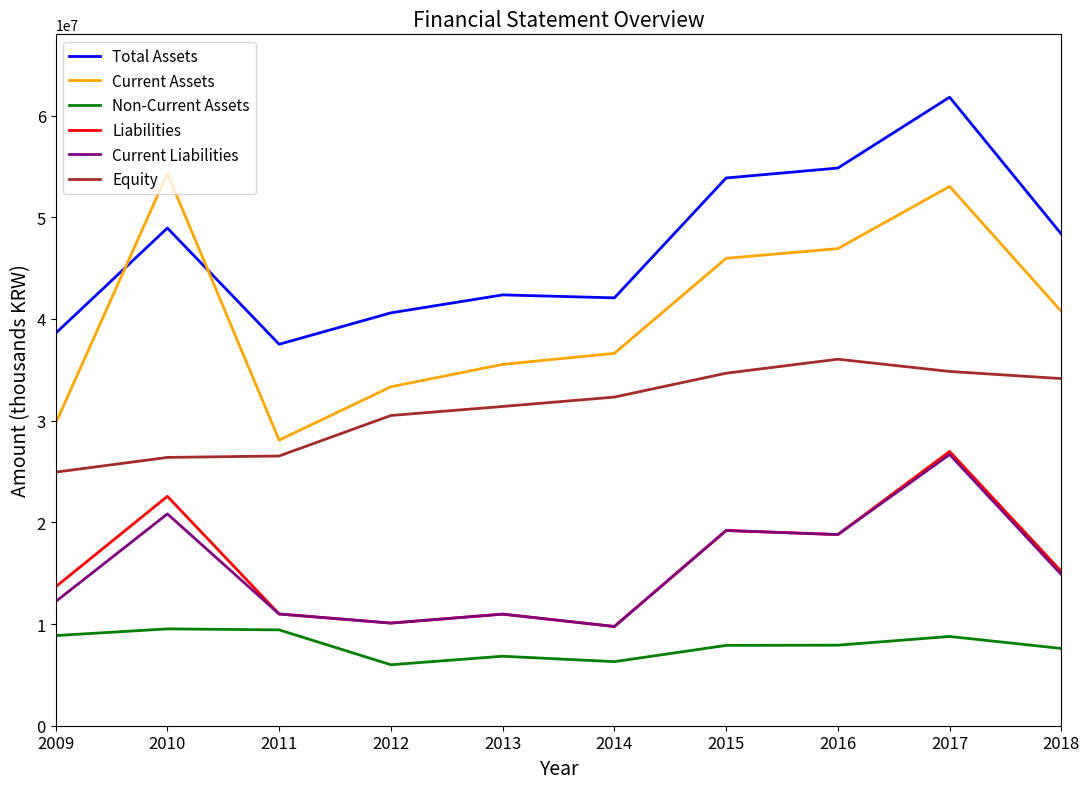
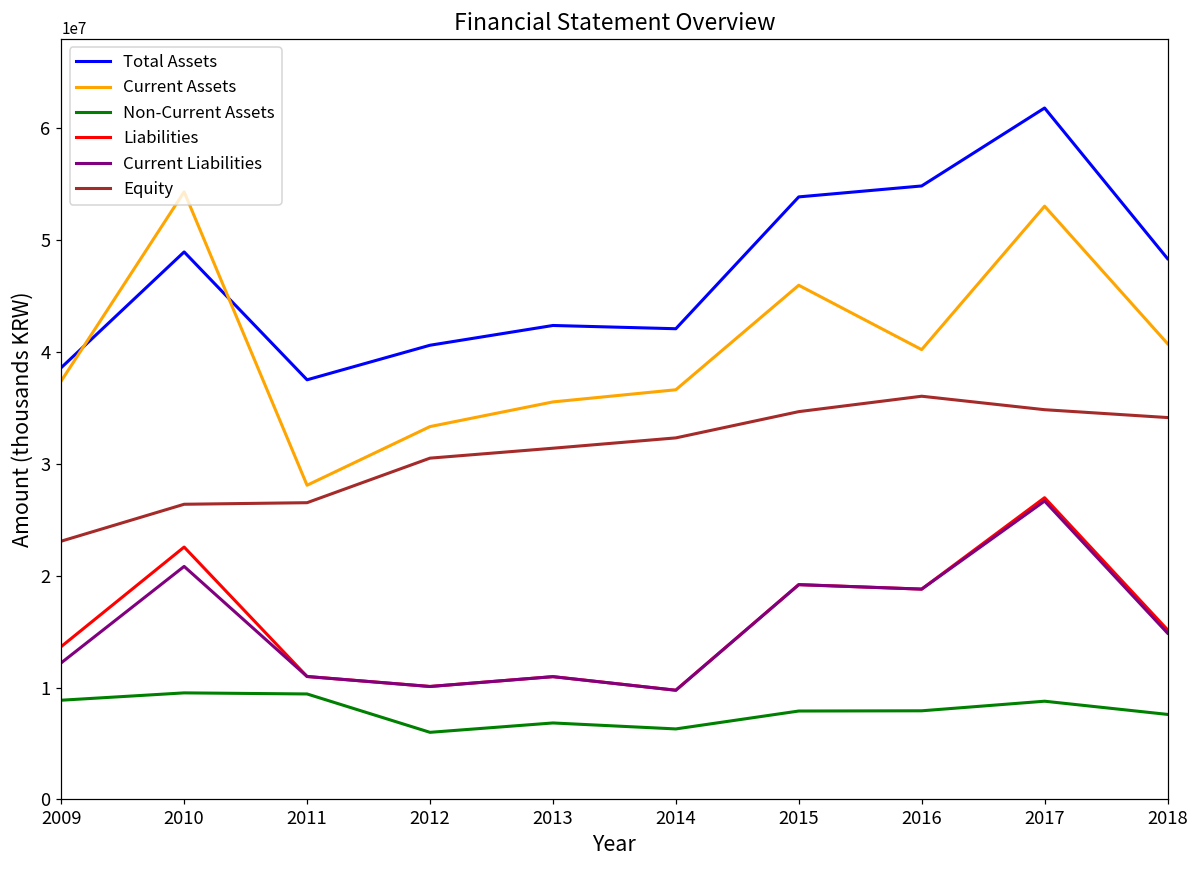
Current Assets, 2009: 29700000 -> 37400000
Equity, 2009: 24900000 -> 23100000
Current Assets, 2016: 46900000 -> 40200000
